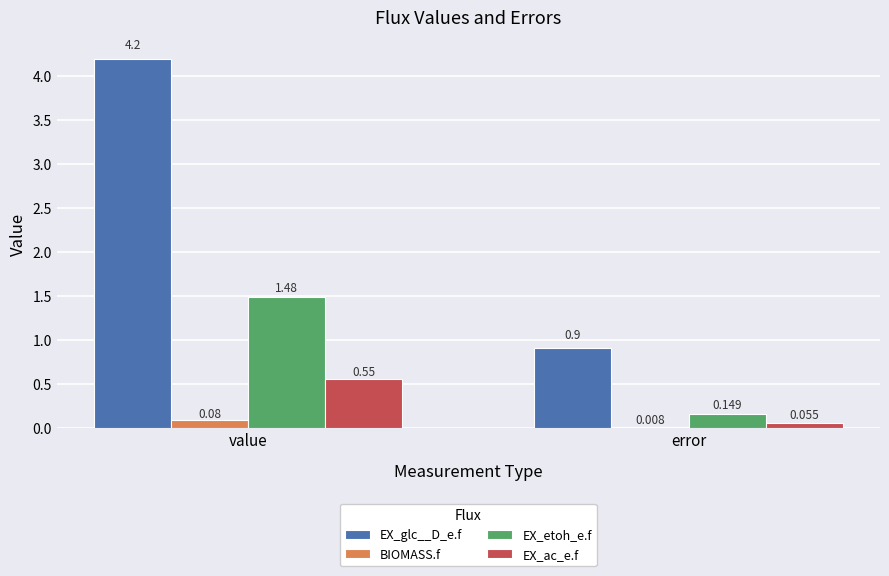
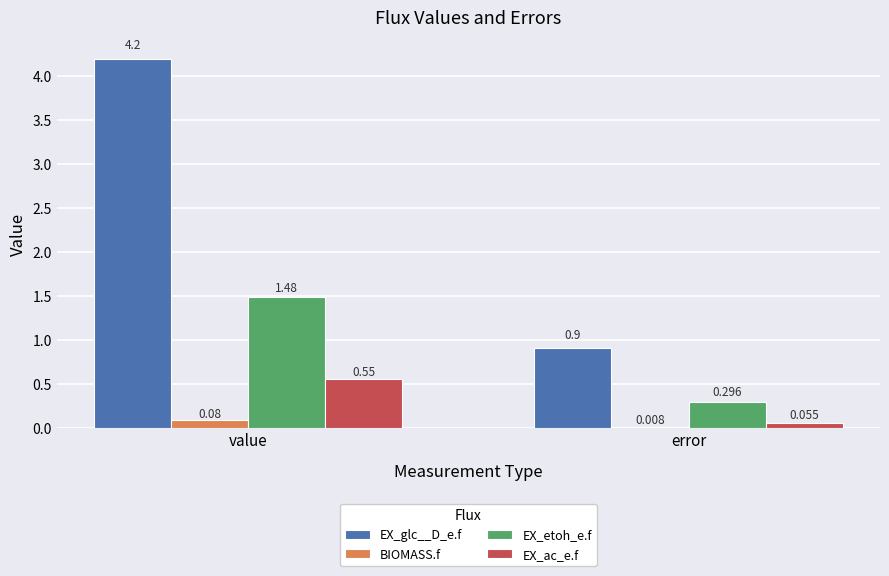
EX_etoh_e.f, error: 0.149 -> 0.296
